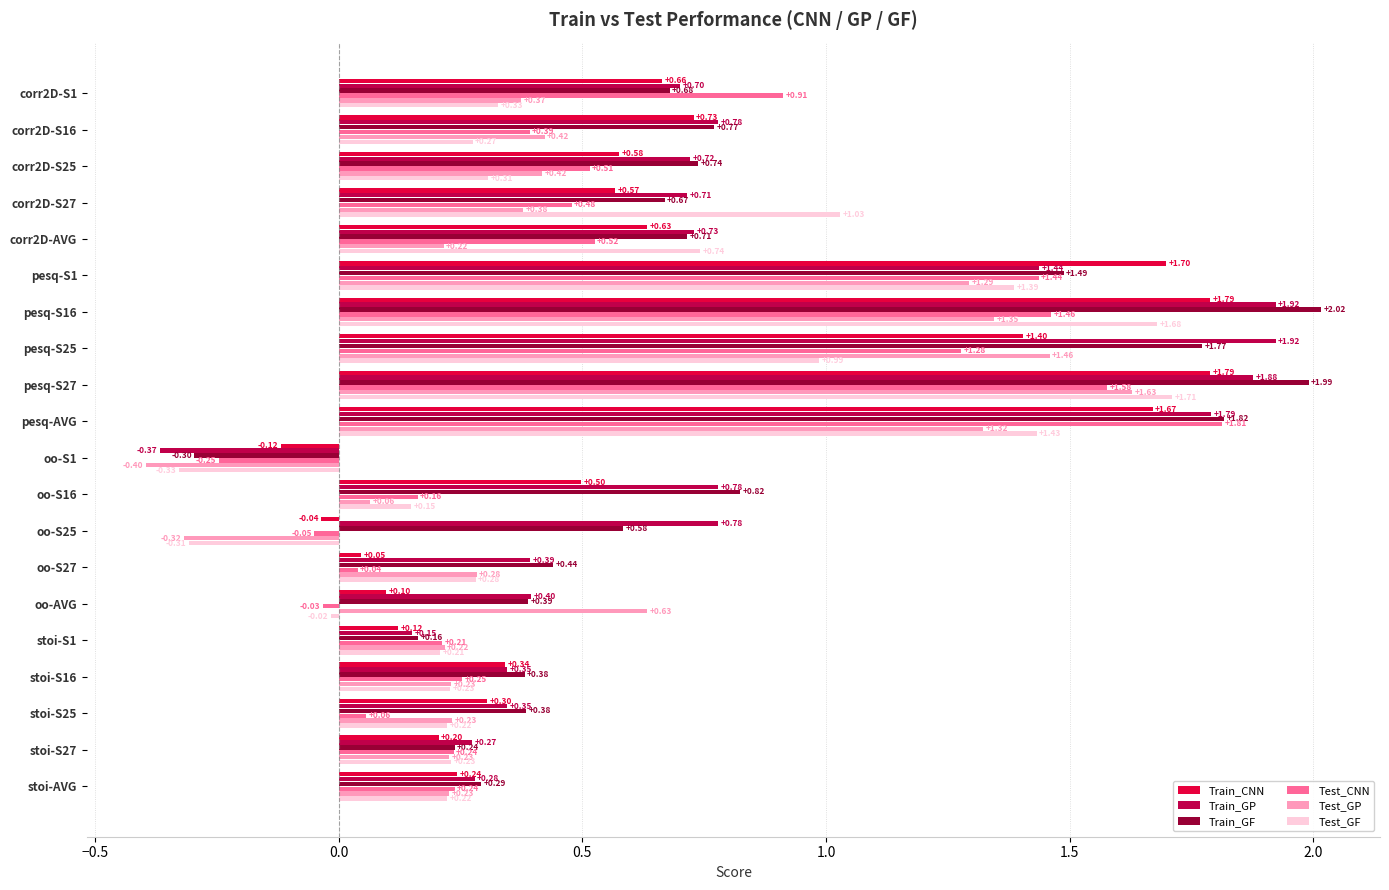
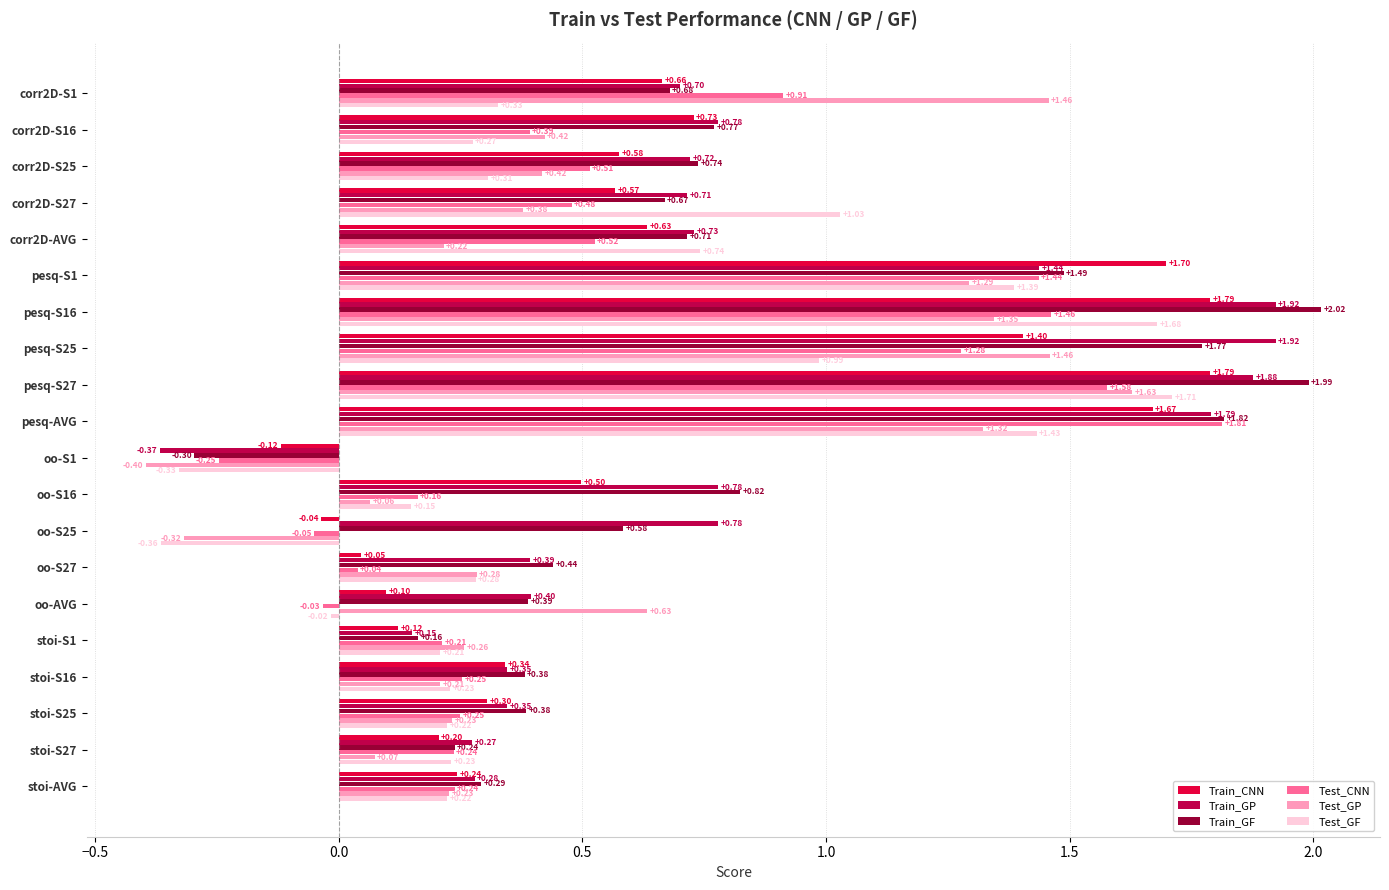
Test_GP, corr2D-S1: +0.37 -> +1.46
Test_GF, oo-S25: -0.31 -> -0.36
Test_GP, stoi-S1: +0.22 -> +0.26
Test_GP, stoi-S16: +0.23 -> +0.21
Test_CNN, stoi-S25: +0.06 -> +0.25
Test_GP, stoi-S27: +0.23 -> +0.07
